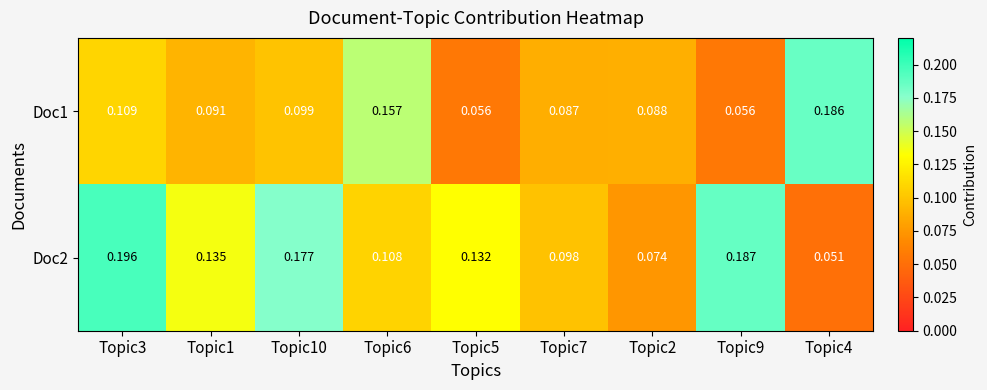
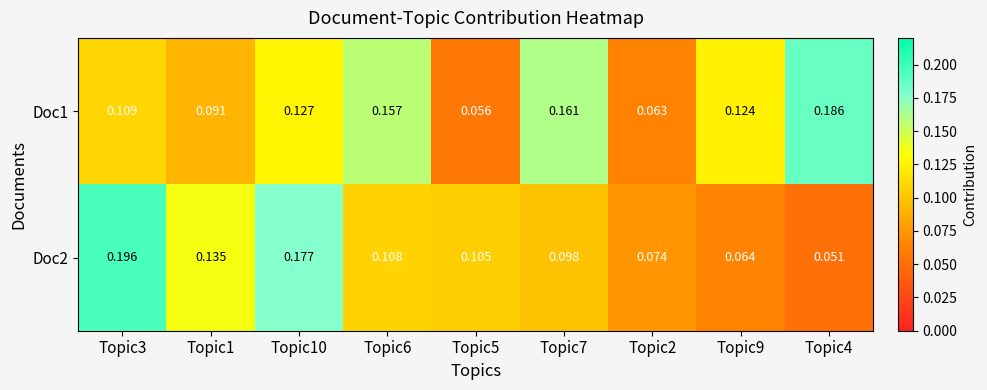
Doc1, Topic10: 0.099 -> 0.127
Doc1, Topic7: 0.087 -> 0.161
Doc1, Topic2: 0.088 -> 0.063
Doc1, Topic9: 0.056 -> 0.124
Doc2, Topic5: 0.132 -> 0.105
Doc2, Topic9: 0.187 -> 0.064
